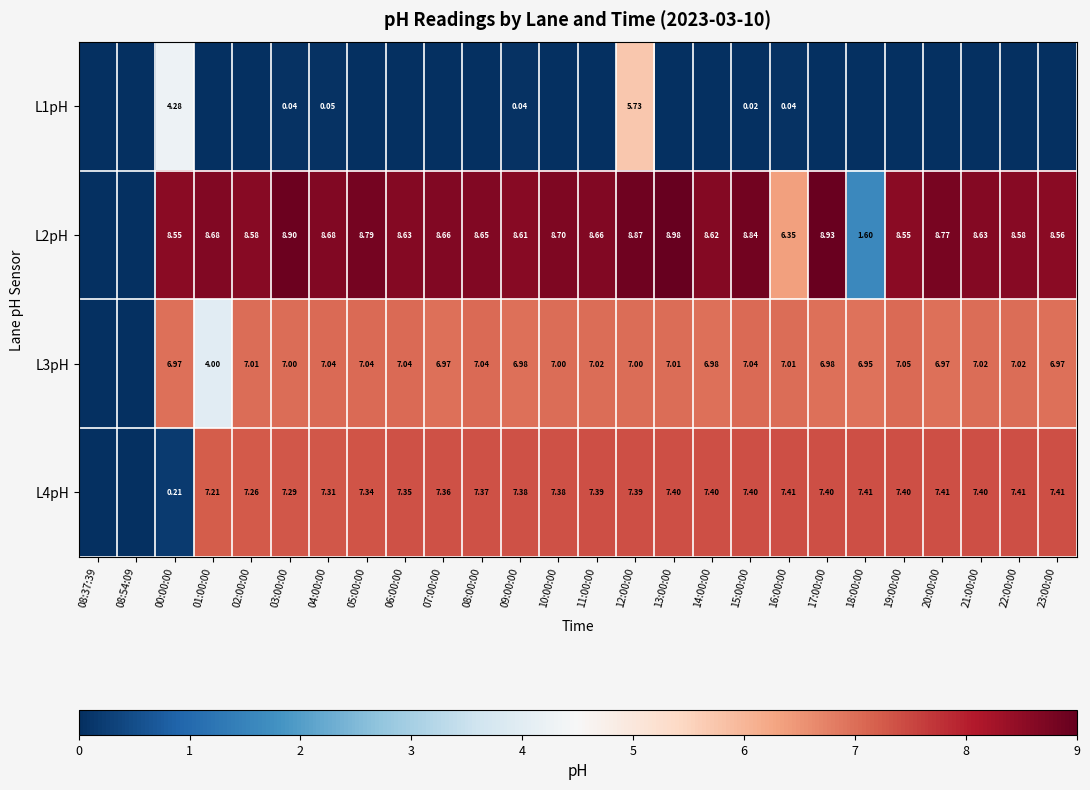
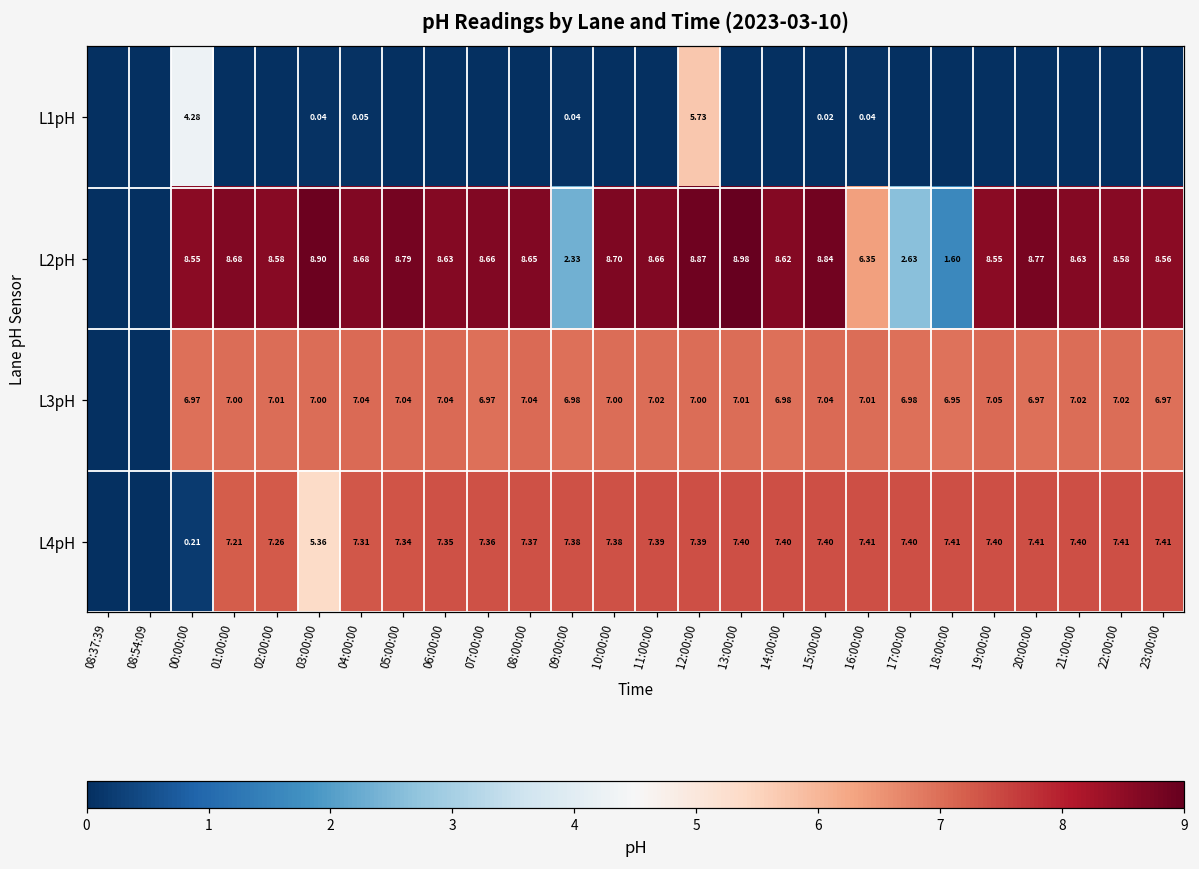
L2pH, 09:00:00: 8.61 -> 2.33
L2pH, 17:00:00: 8.93 -> 2.63
L3pH, 01:00:00: 4.00 -> 7.00
L4pH, 03:00:00: 7.29 -> 5.36
